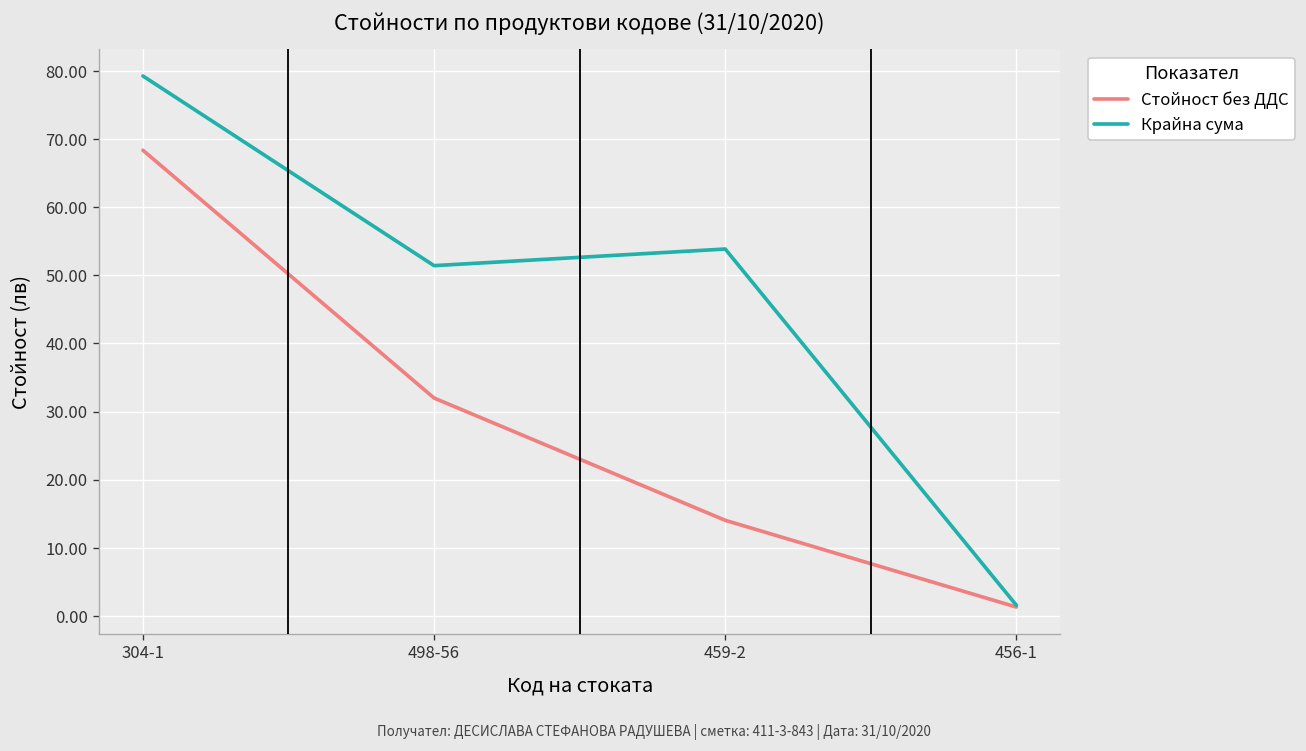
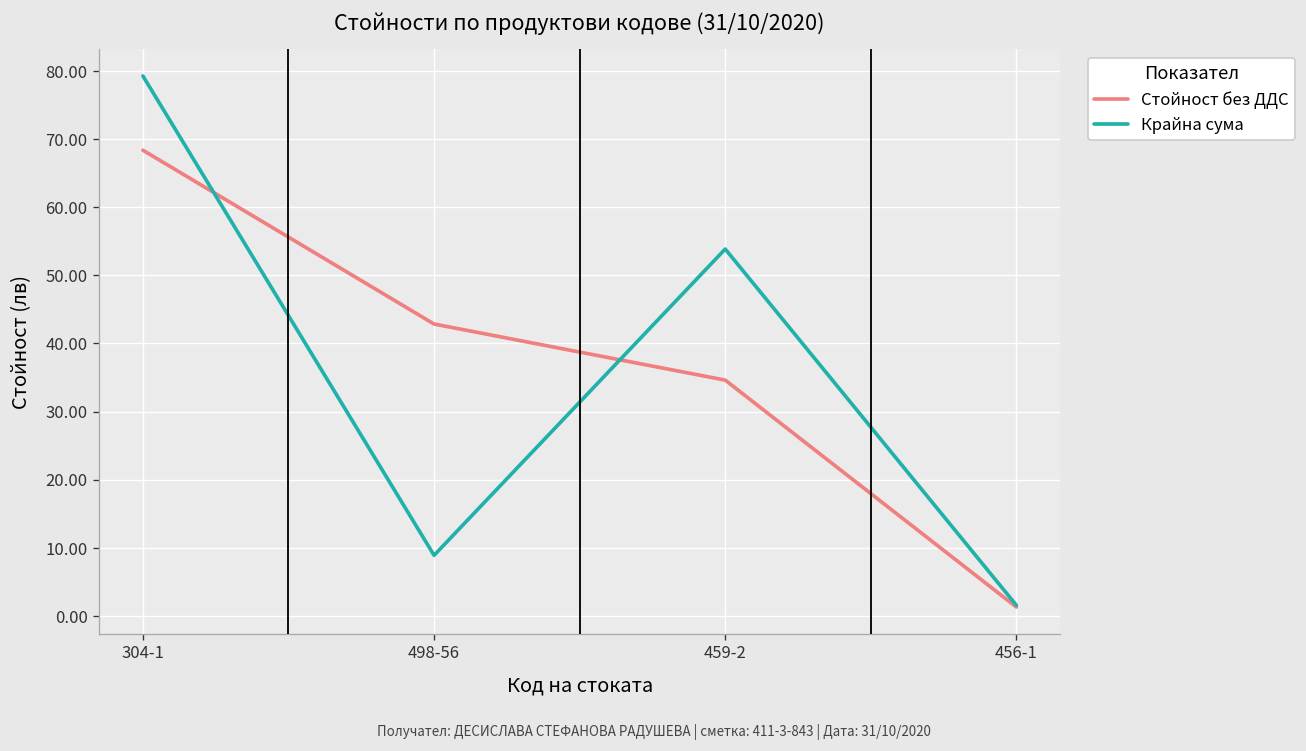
Стойност без ДДС, 498-56: 32 -> 43
Крайна сума, 498-56: 51 -> 9
Стойност без ДДС, 459-2: 14 -> 35
